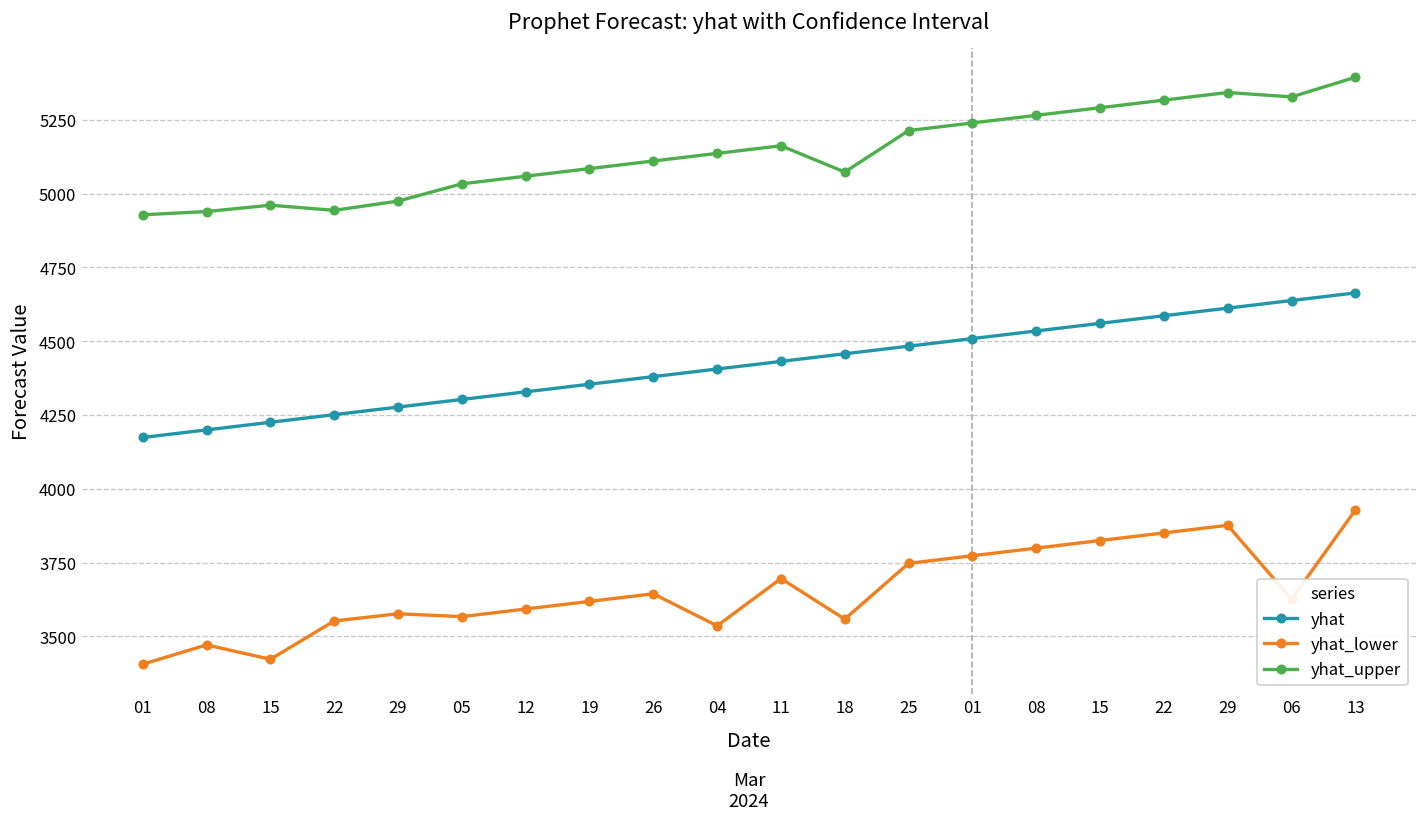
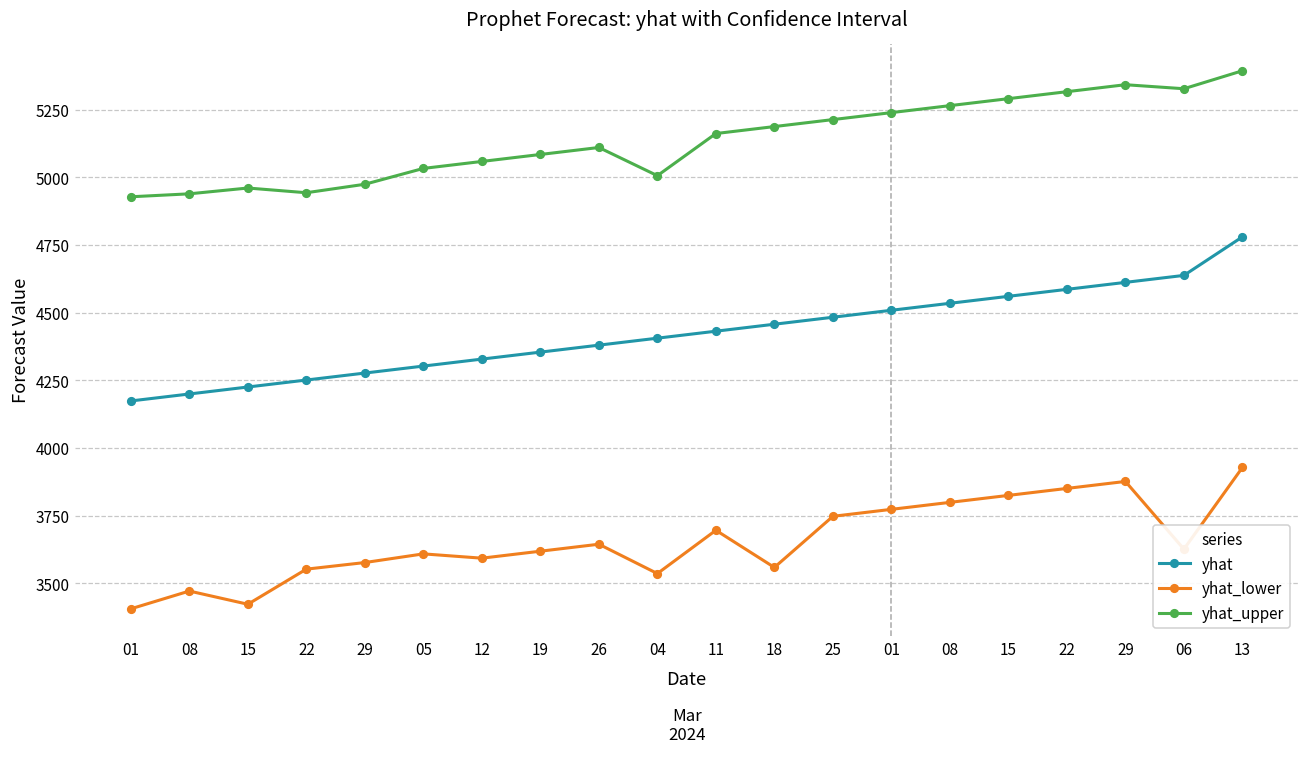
yhat_lower, 05: 3570 -> 3610
yhat_upper, 04: 5140 -> 5010
yhat_upper, 18: 5070 -> 5190
yhat, 13: 4660 -> 4780
